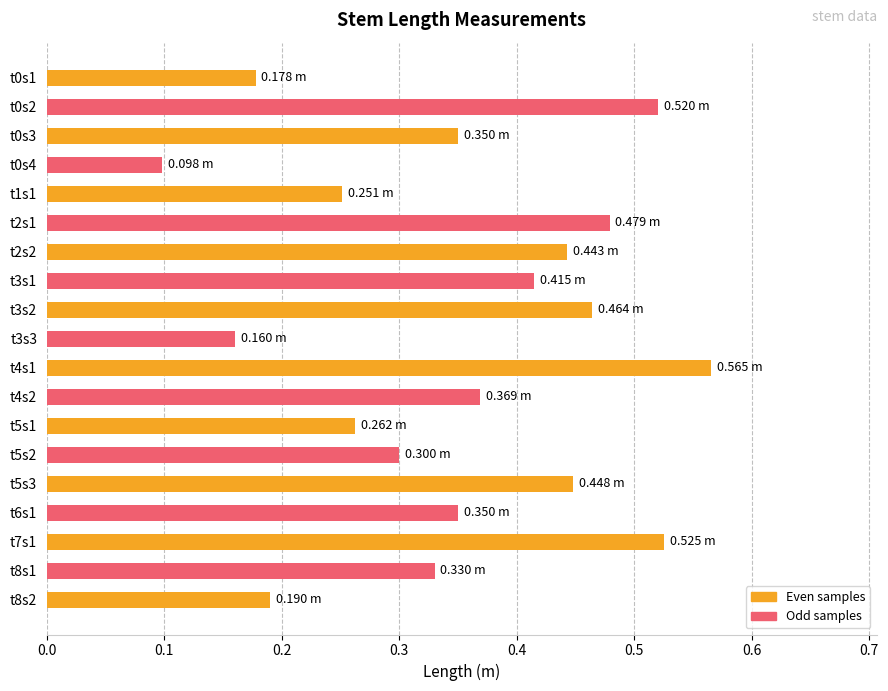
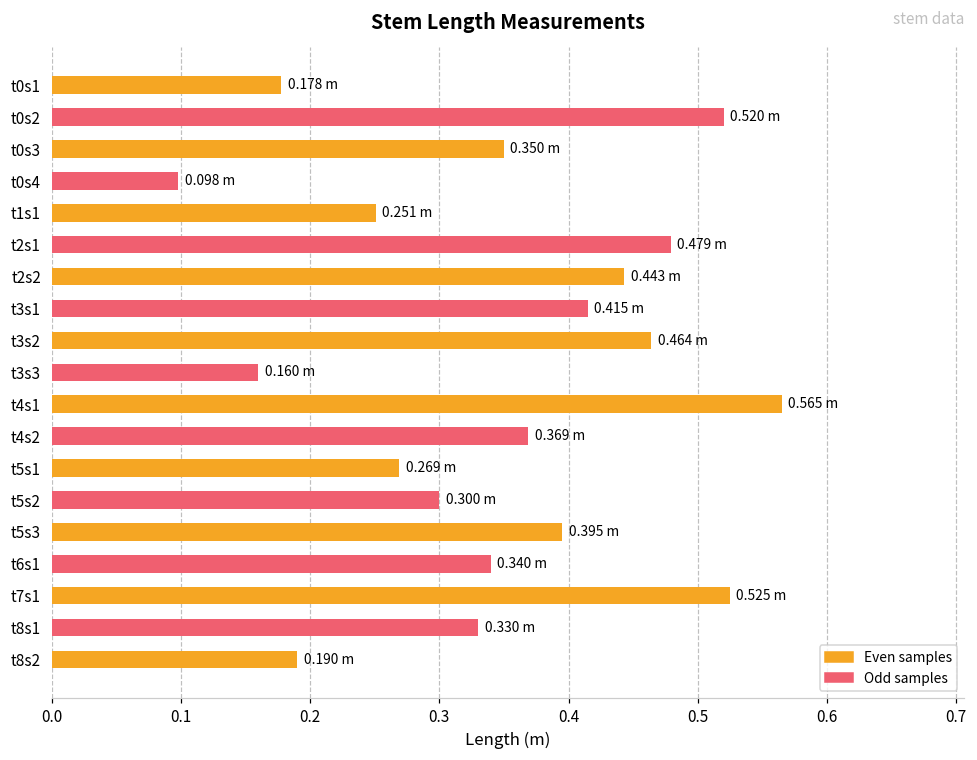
t5s1: 0.262 -> 0.269
t5s3: 0.448 -> 0.395
t6s1: 0.350 -> 0.340
